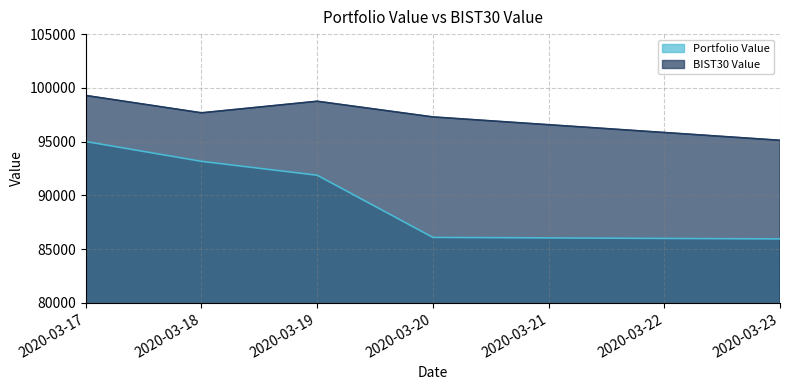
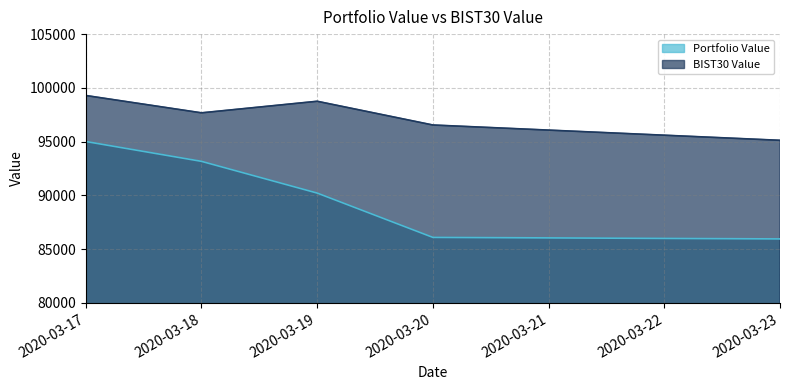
Portfolio Value, 2020-03-19: 91900 -> 90200
BIST30 Value, 2020-03-20: 97300 -> 96500
